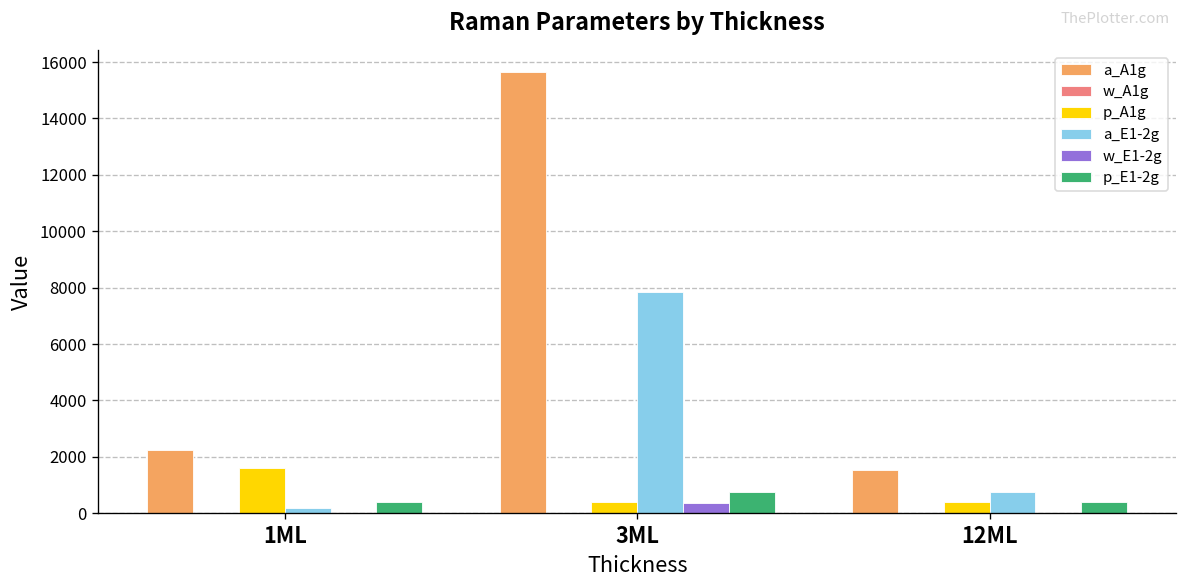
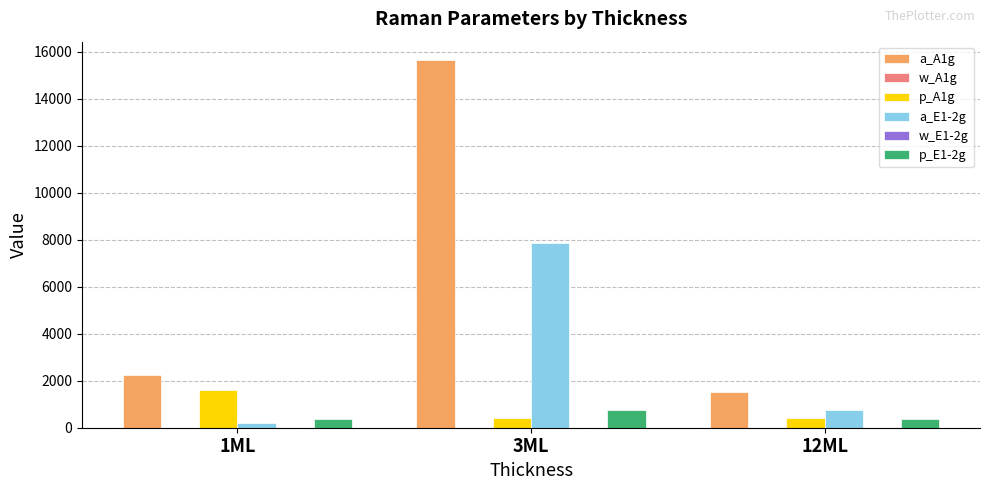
w_E1-2g, 3ML: 400 -> 0
